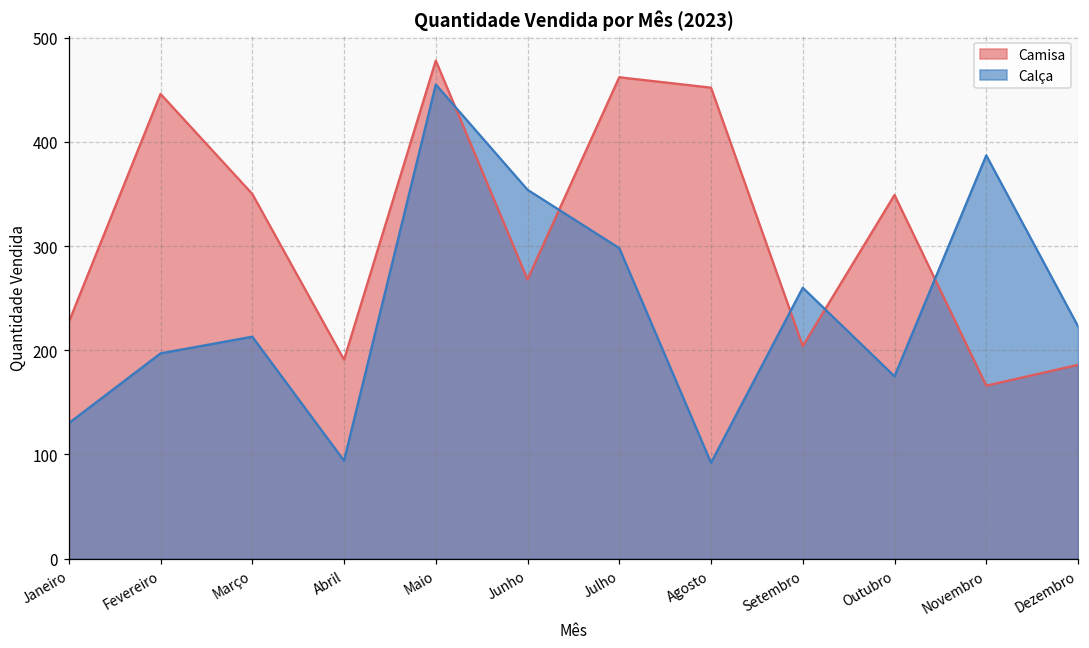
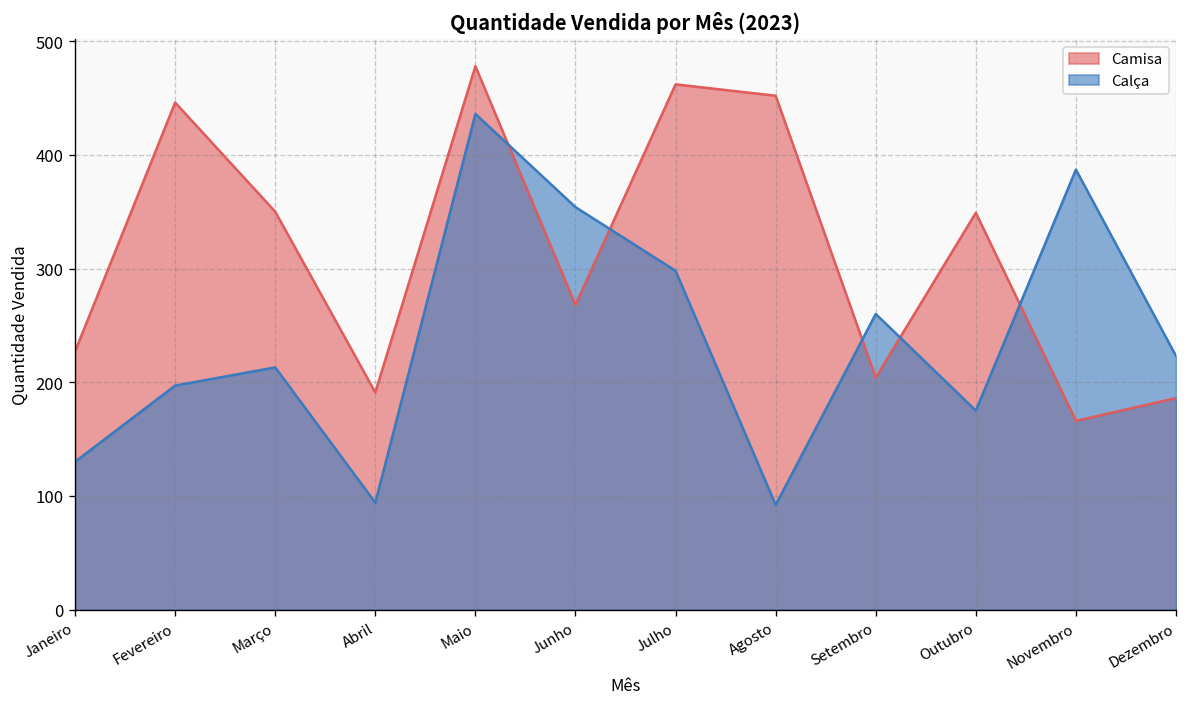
Calça, Maio: 460 -> 440
